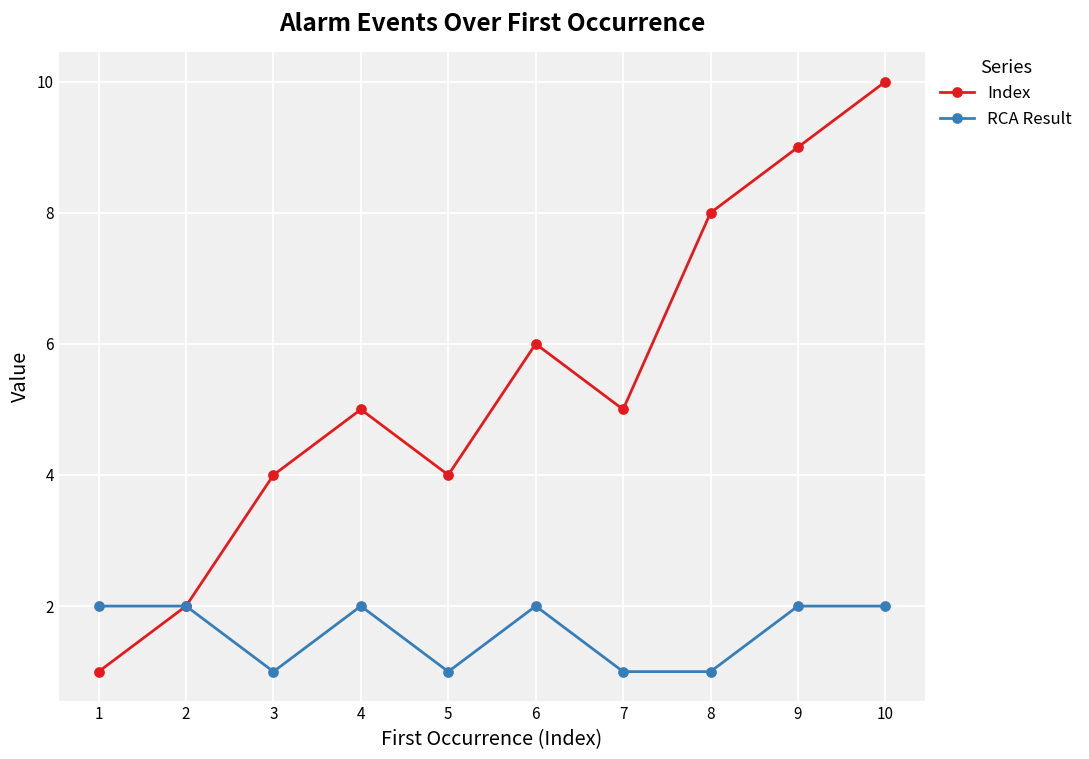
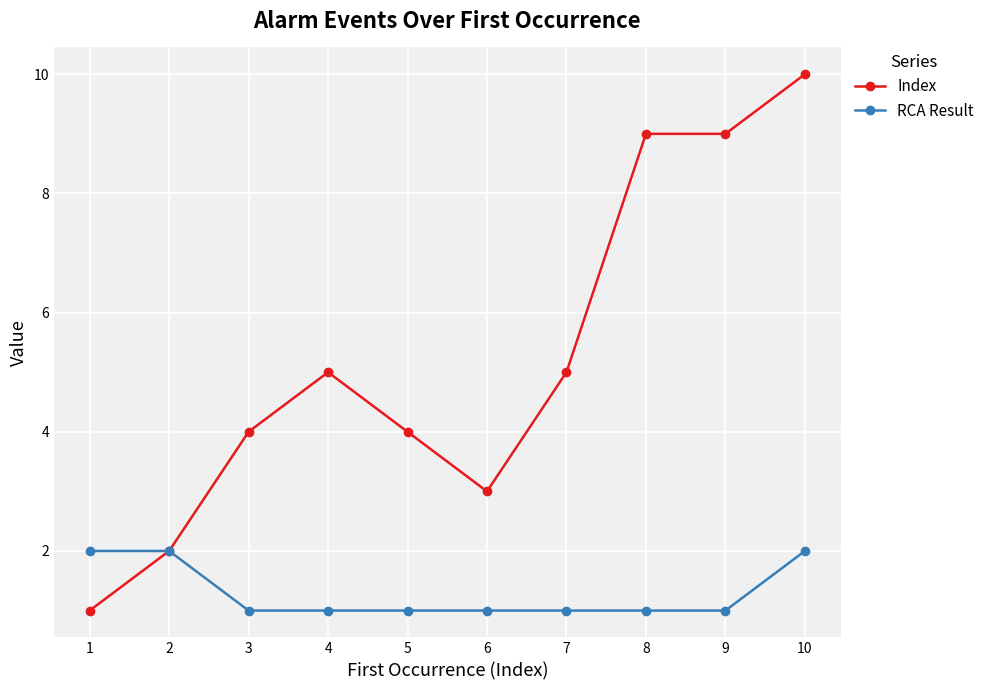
RCA Result, 4: 2 -> 1
Index, 6: 6 -> 3
RCA Result, 6: 2 -> 1
Index, 8: 8 -> 9
RCA Result, 9: 2 -> 1
